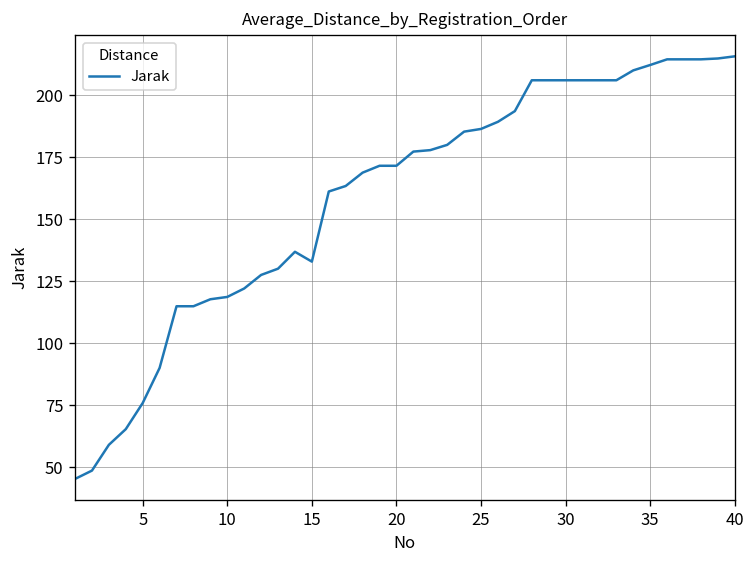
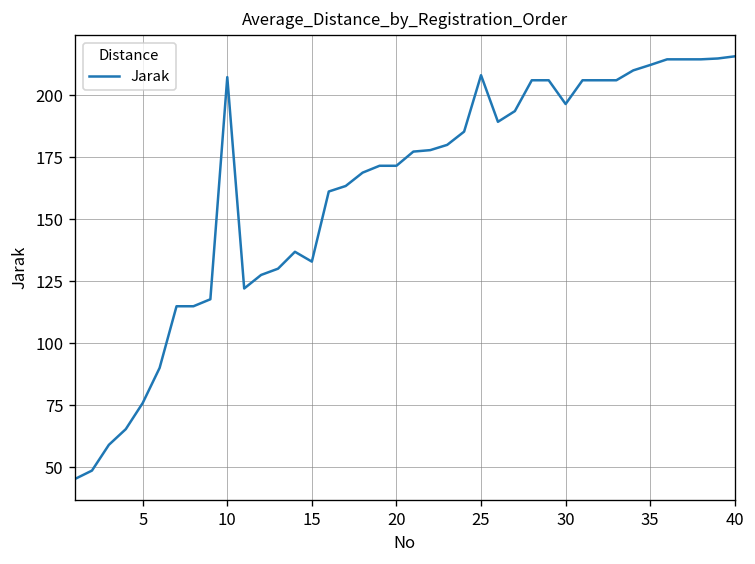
10: 119 -> 207
25: 186 -> 208
30: 206 -> 196
